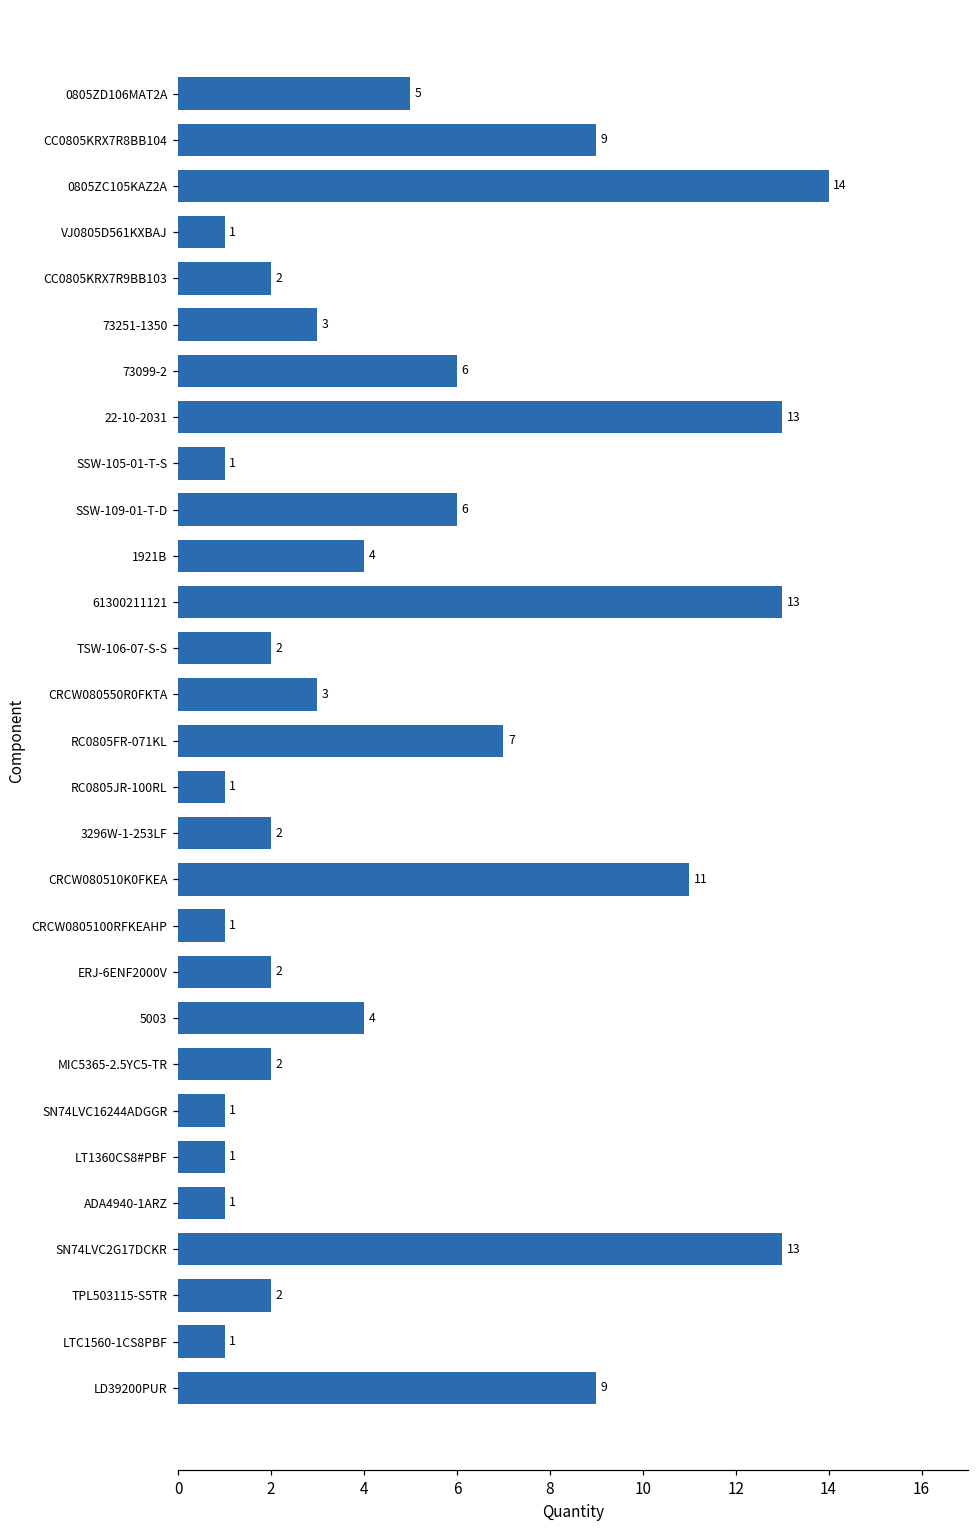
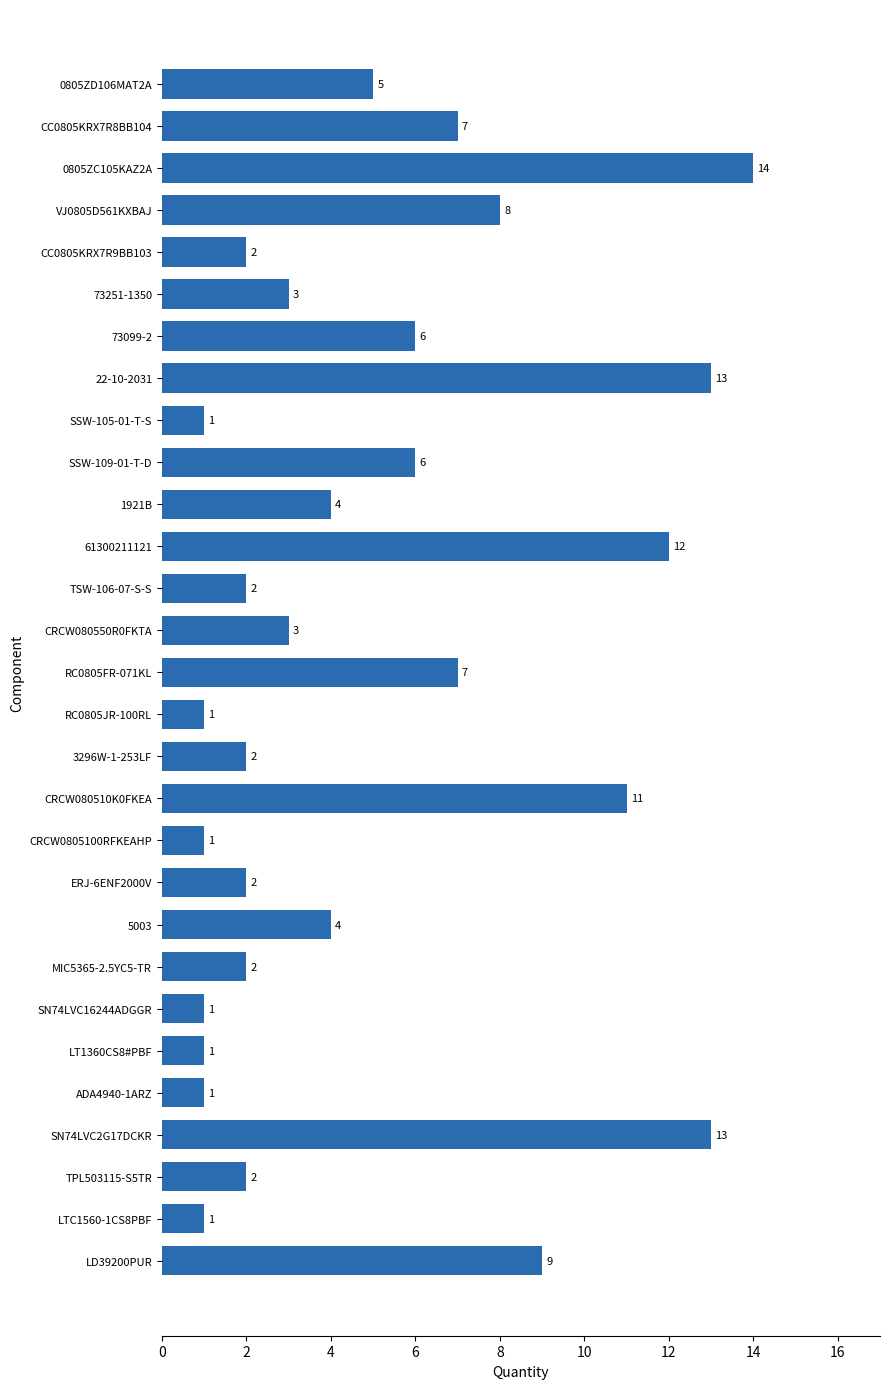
CC0805KRX7R8BB104: 9 -> 7
VJ0805D561KXBAJ: 1 -> 8
61300211121: 13 -> 12
